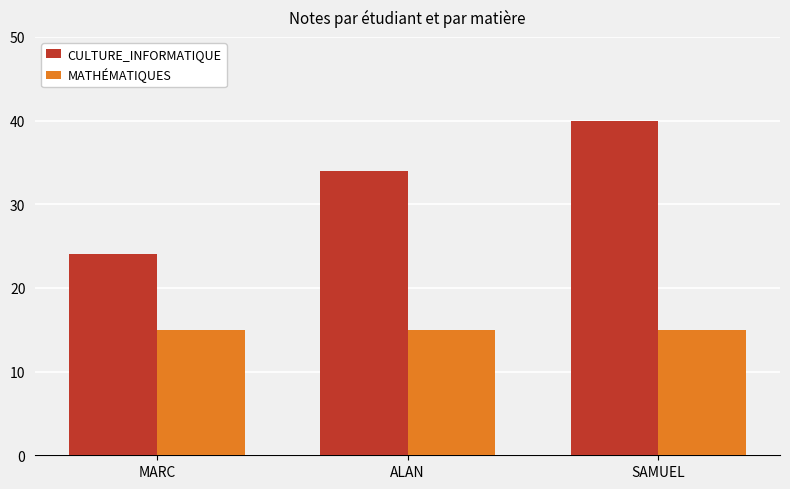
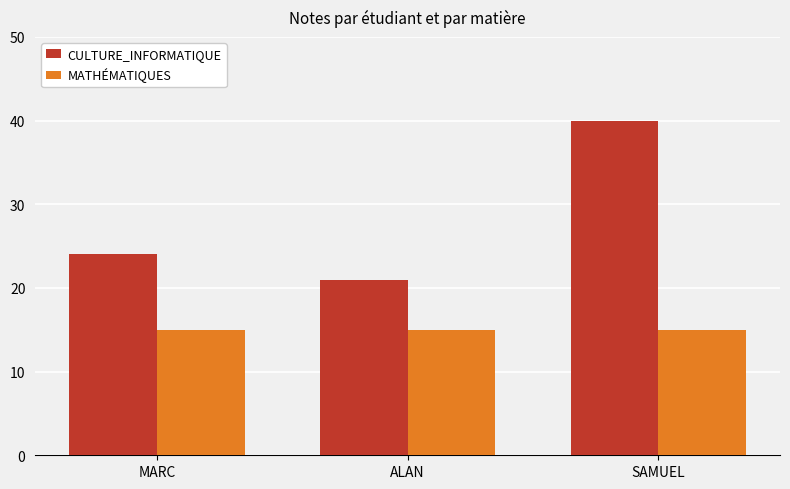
CULTURE_INFORMATIQUE, ALAN: 34 -> 21
